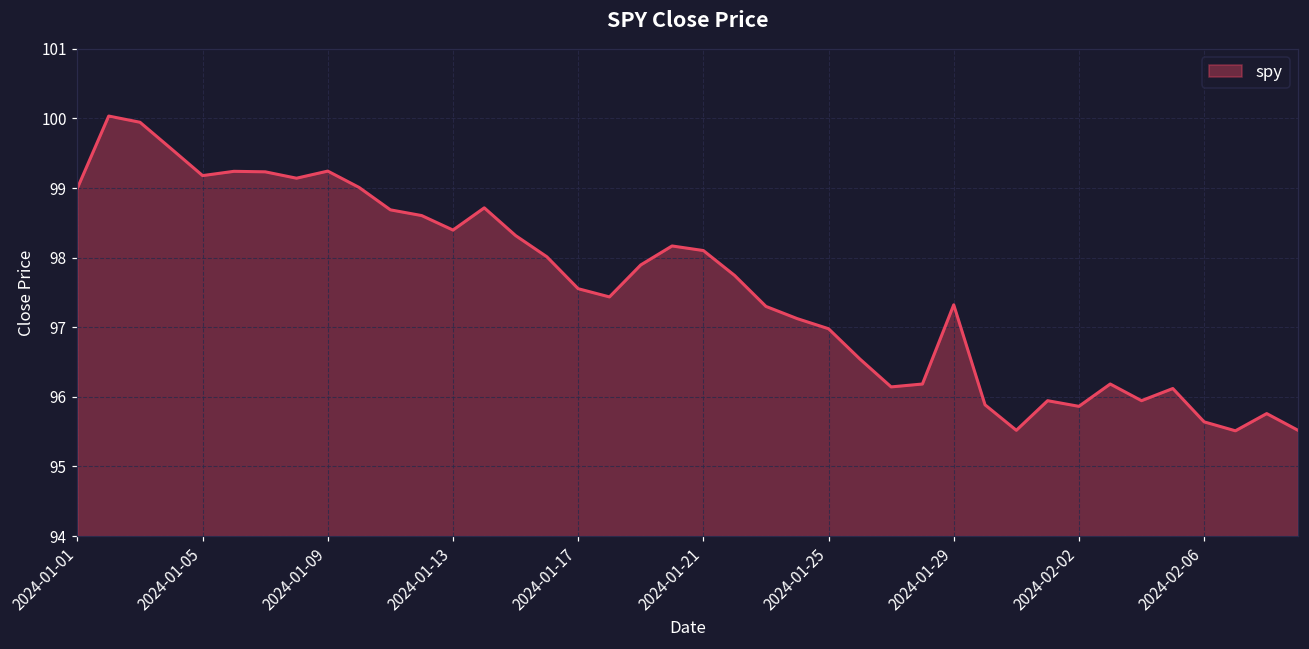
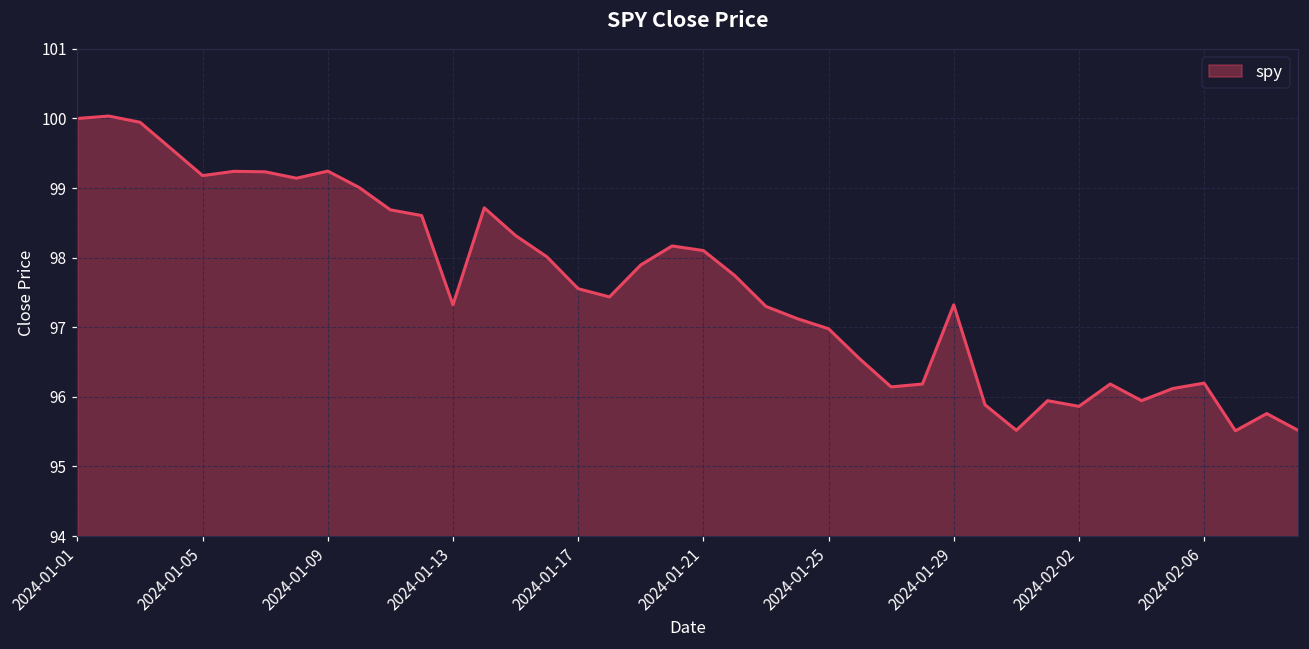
2024-01-01: 99 -> 100
2024-01-13: 98.4 -> 97.3
2024-02-06: 95.6 -> 96.2
